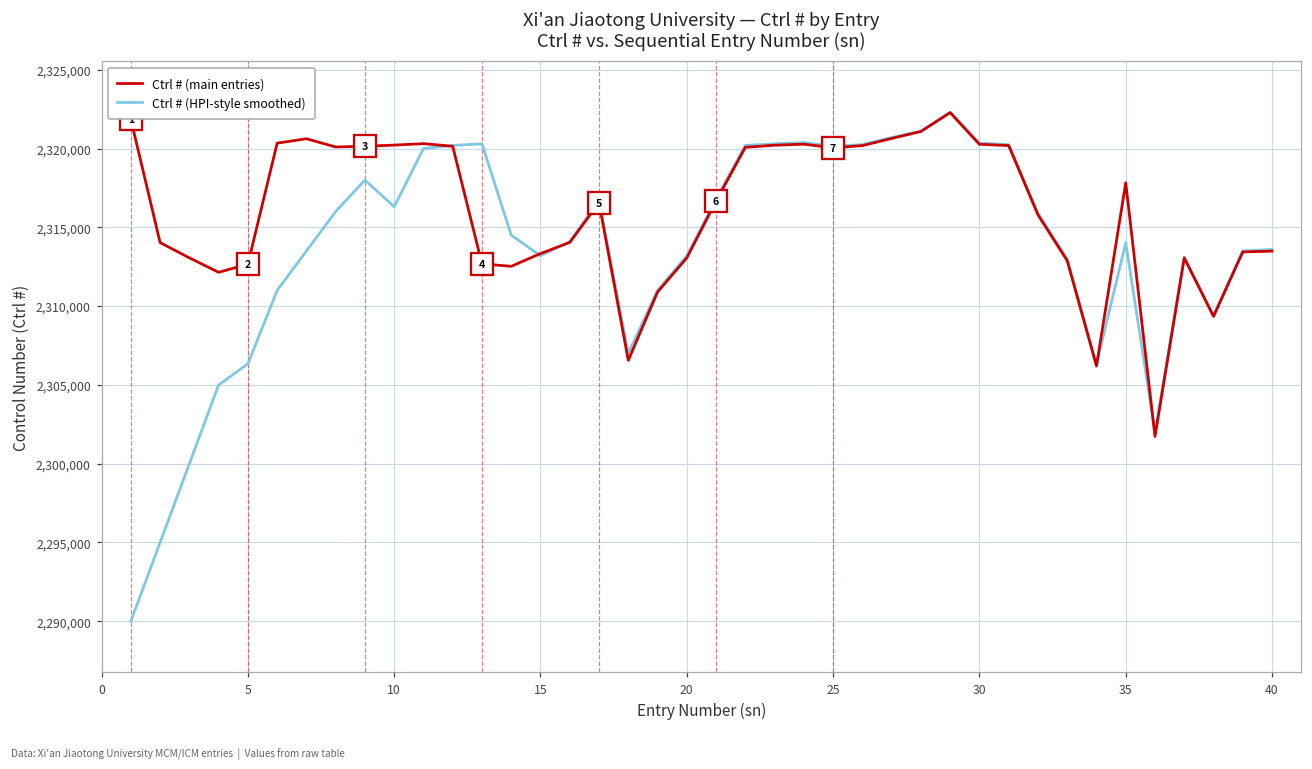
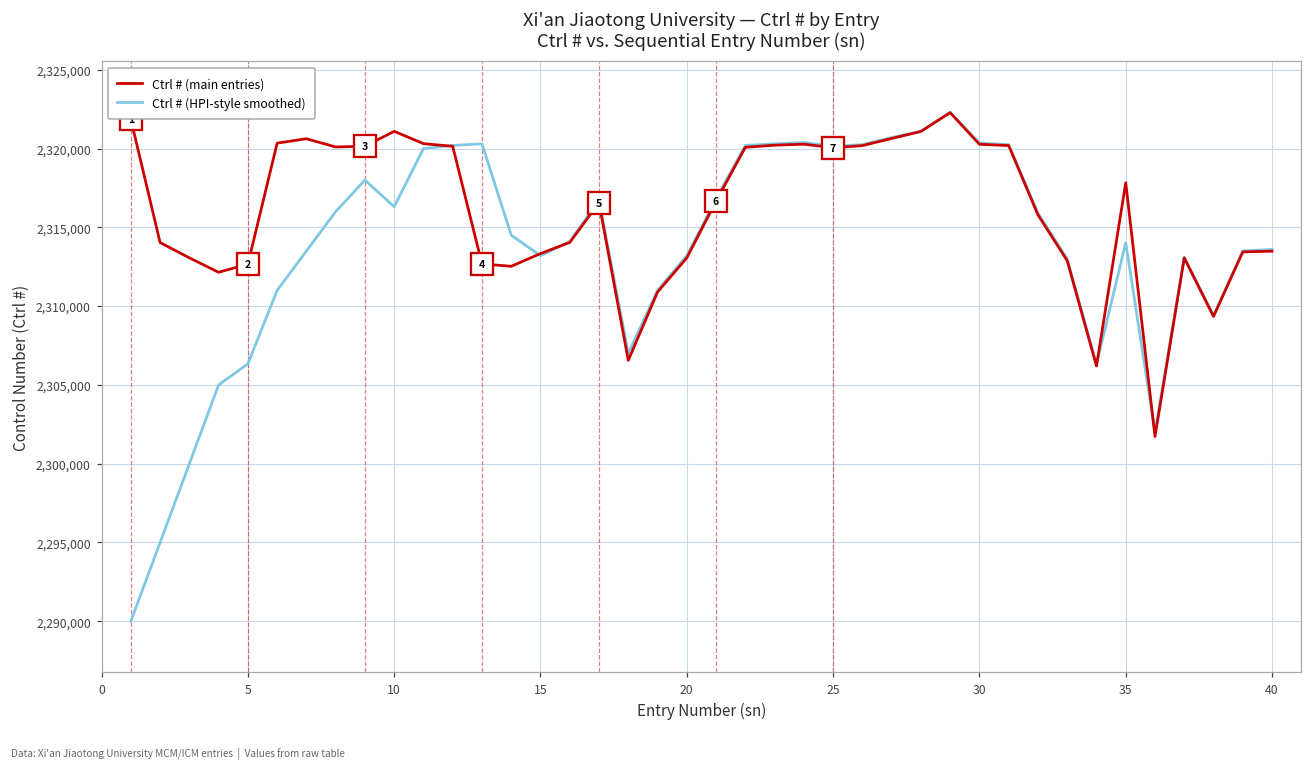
Ctrl # (main entries), 10: 2,320,200 -> 2,321,100
